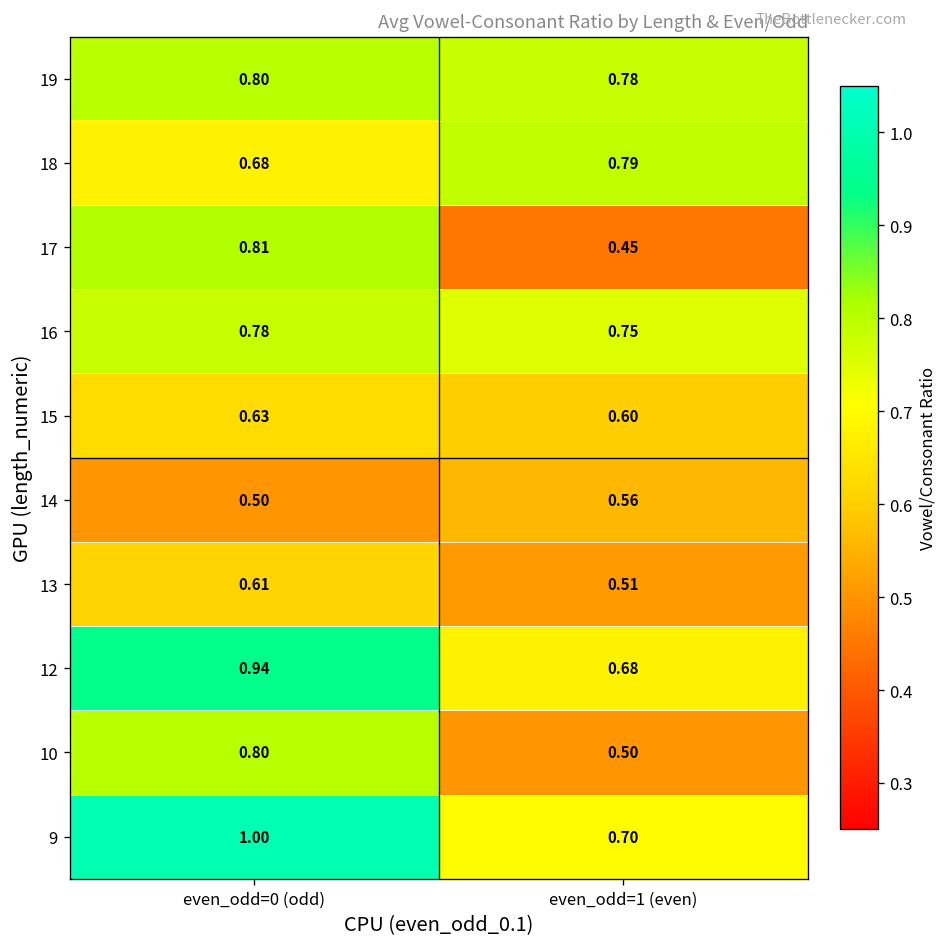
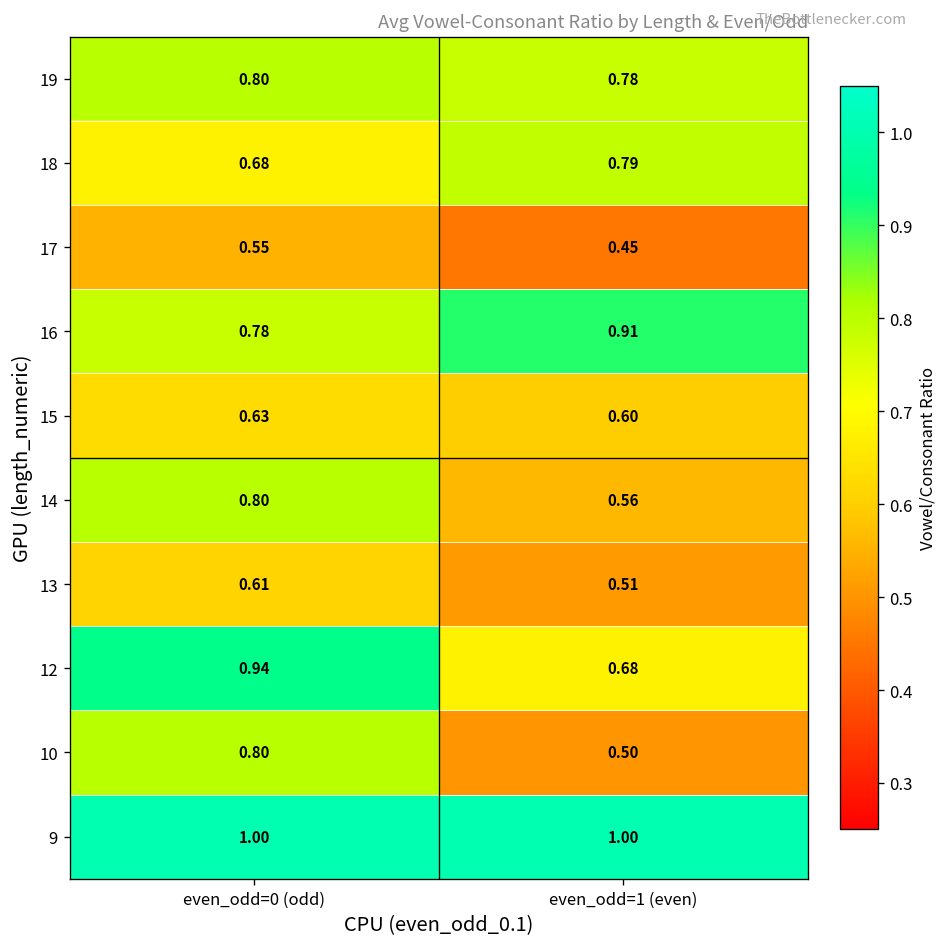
17, even_odd=0 (odd): 0.81 -> 0.55
16, even_odd=1 (even): 0.75 -> 0.91
14, even_odd=0 (odd): 0.50 -> 0.80
9, even_odd=1 (even): 0.70 -> 1.00
